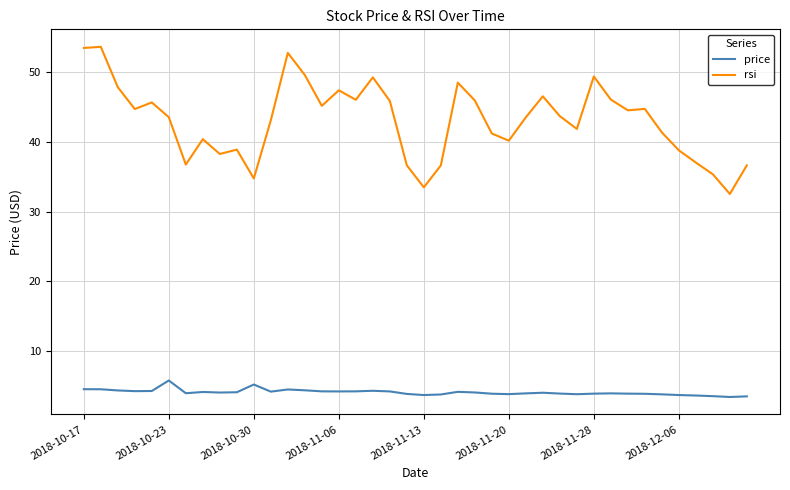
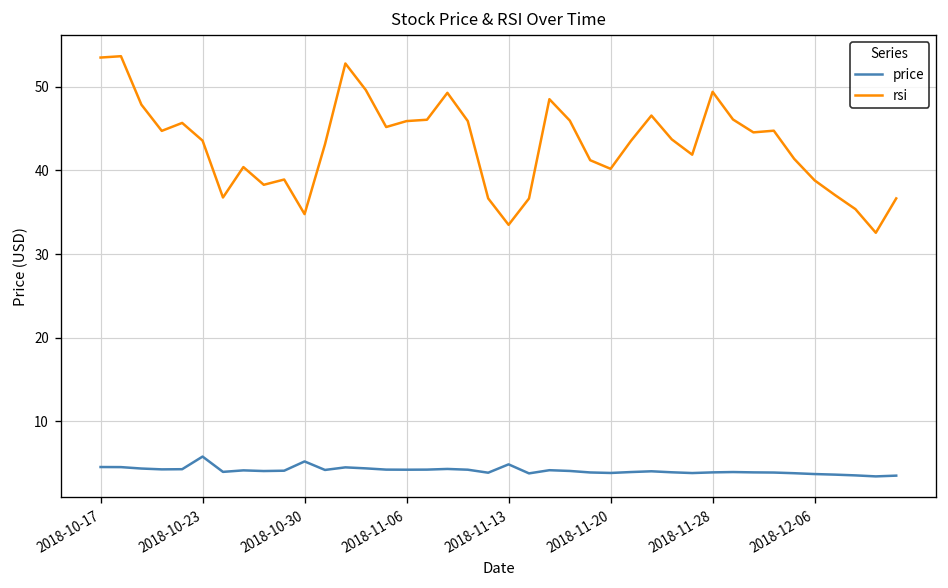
rsi, 2018-11-06: 47 -> 46
price, 2018-11-13: 4 -> 5
